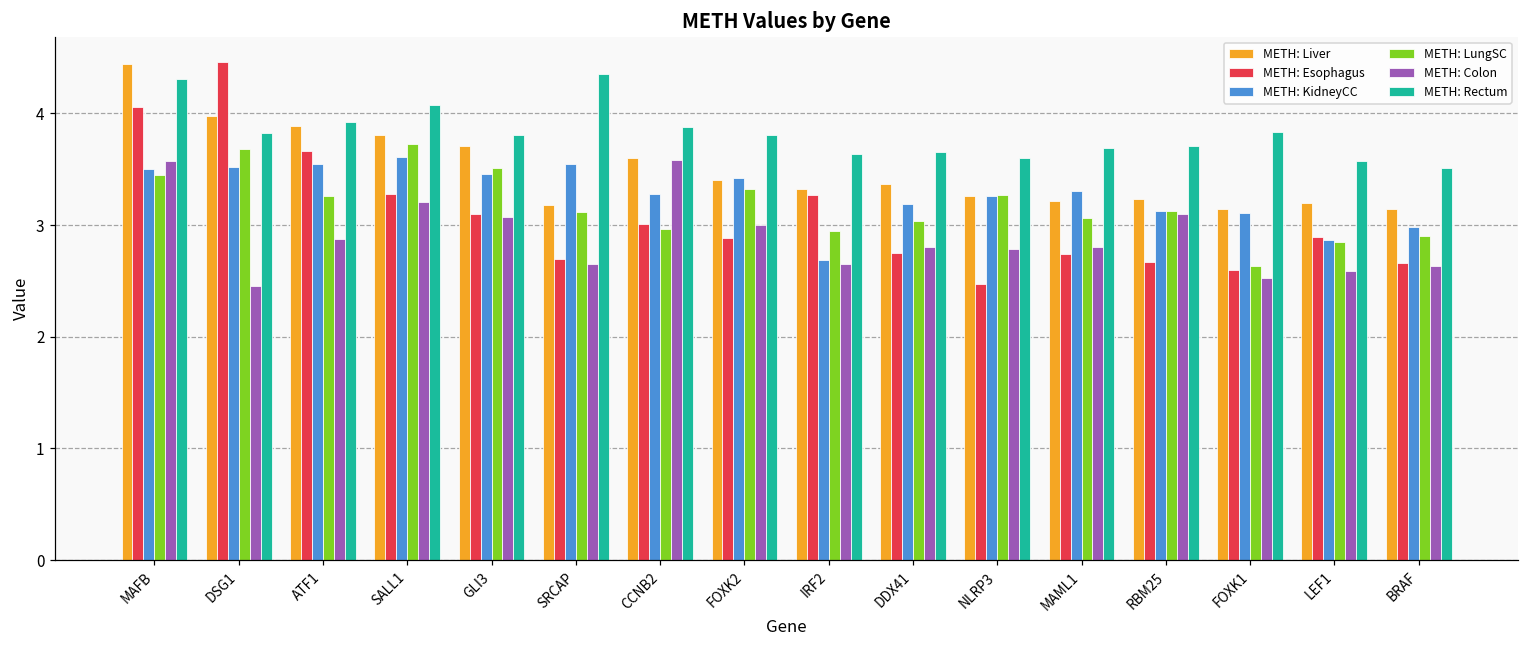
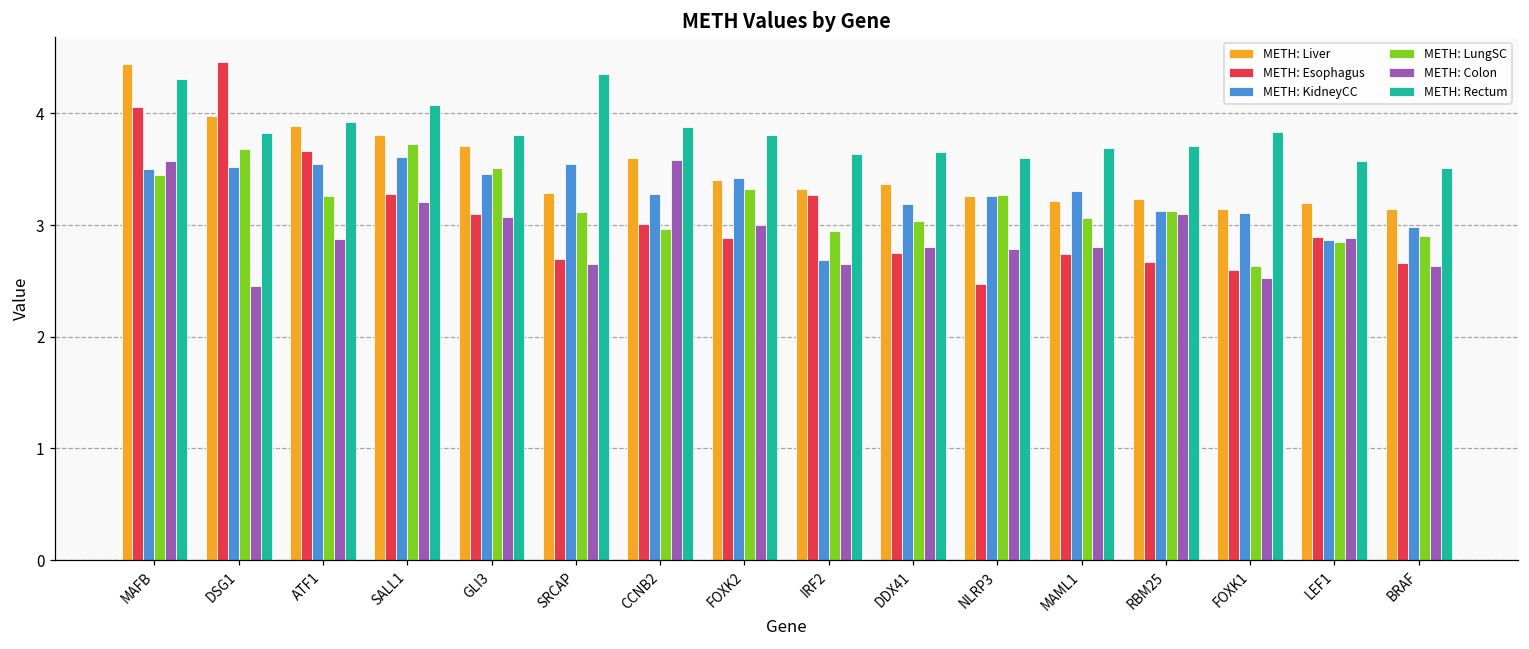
METH: Liver, SRCAP: 3.18 -> 3.29
METH: Colon, LEF1: 2.59 -> 2.88
